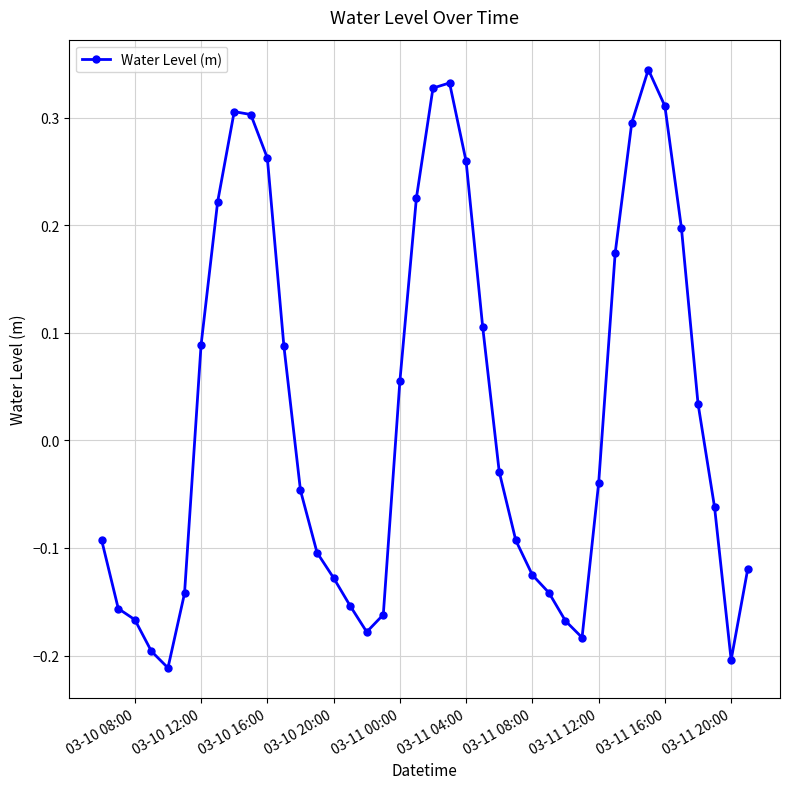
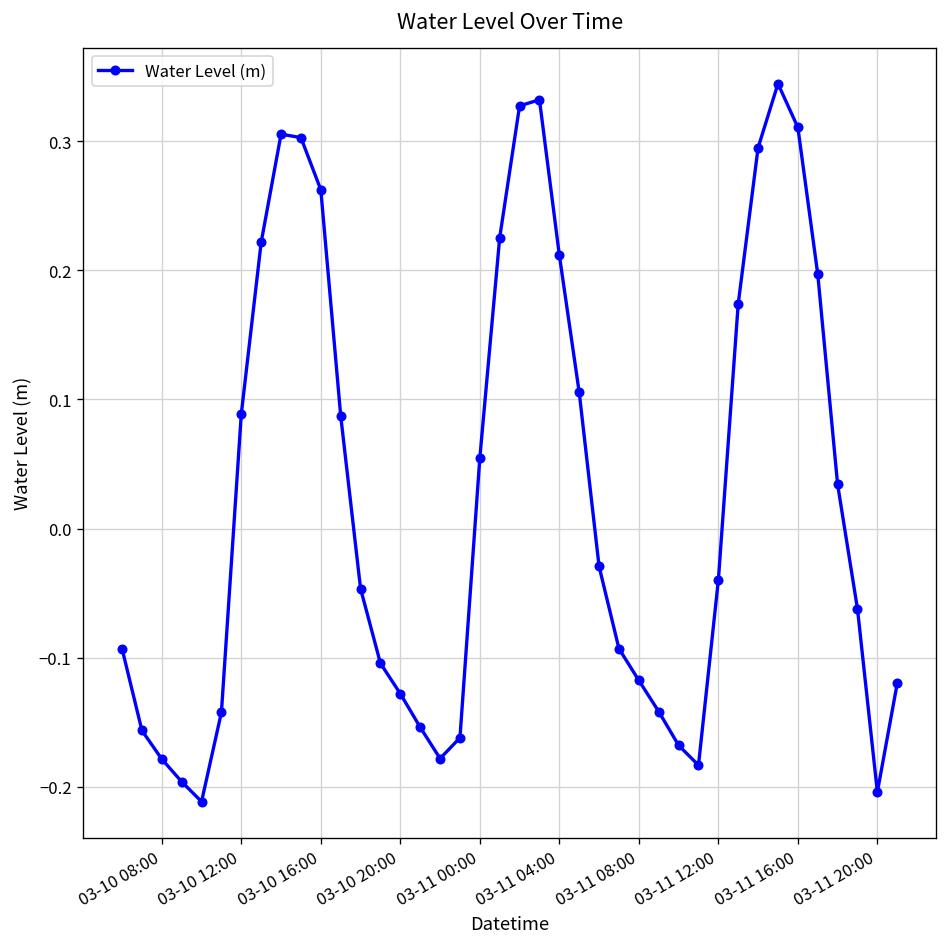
03-10 08:00: -0.167 -> -0.179
03-11 04:00: 0.259 -> 0.212
03-11 08:00: -0.125 -> -0.118
